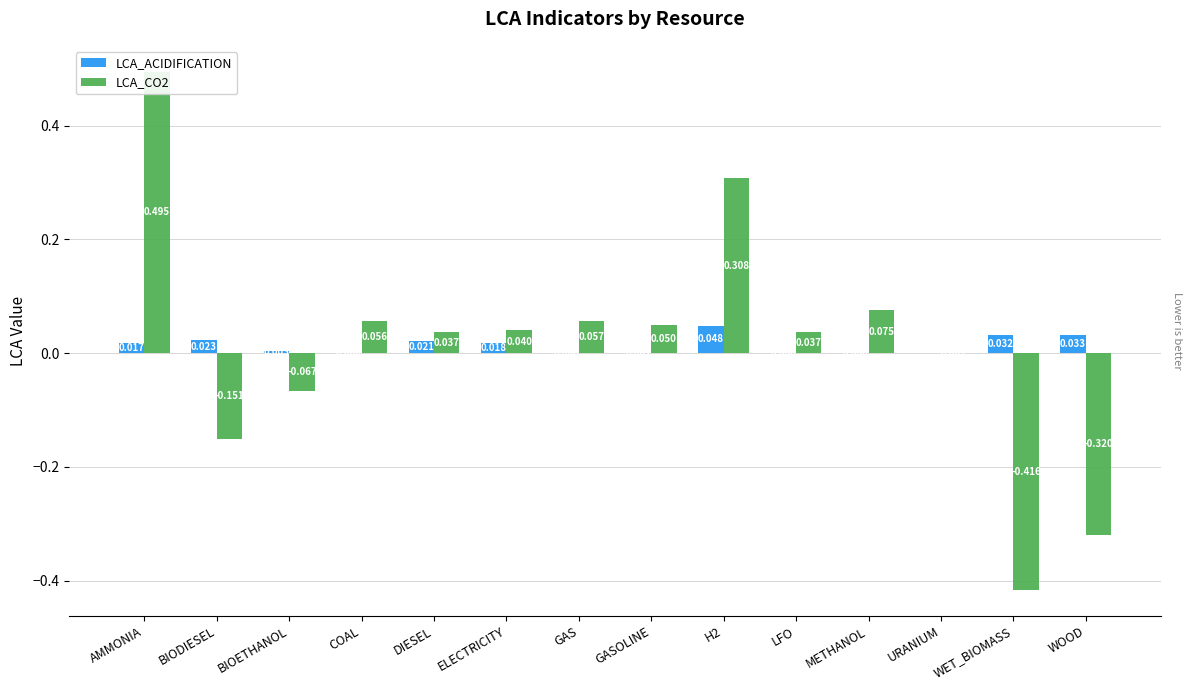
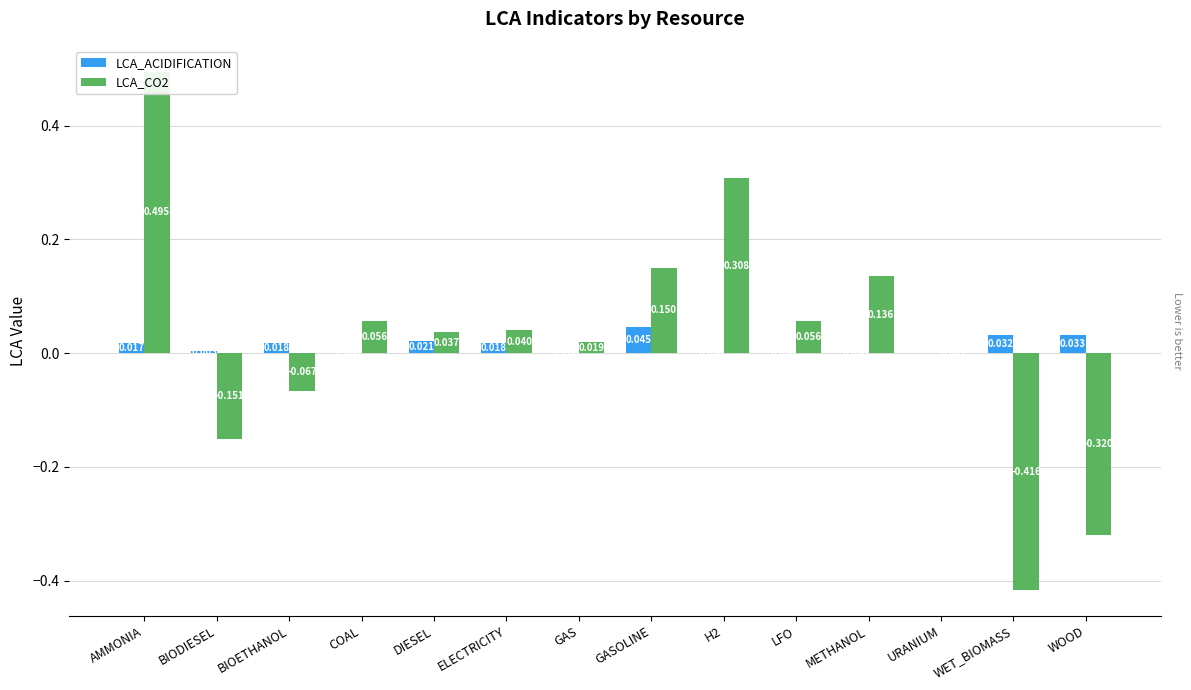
LCA_ACIDIFICATION, BIODIESEL: 0.02 -> 0.00
LCA_ACIDIFICATION, BIOETHANOL: 0.00 -> 0.02
LCA_CO2, GAS: 0.057 -> 0.019
LCA_ACIDIFICATION, GASOLINE: 0.00 -> 0.05
LCA_CO2, GASOLINE: 0.050 -> 0.150
LCA_ACIDIFICATION, H2: 0.05 -> 0.00
LCA_CO2, LFO: 0.037 -> 0.056
LCA_CO2, METHANOL: 0.075 -> 0.136
